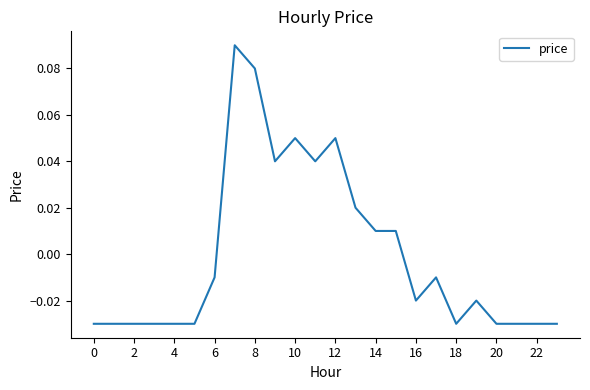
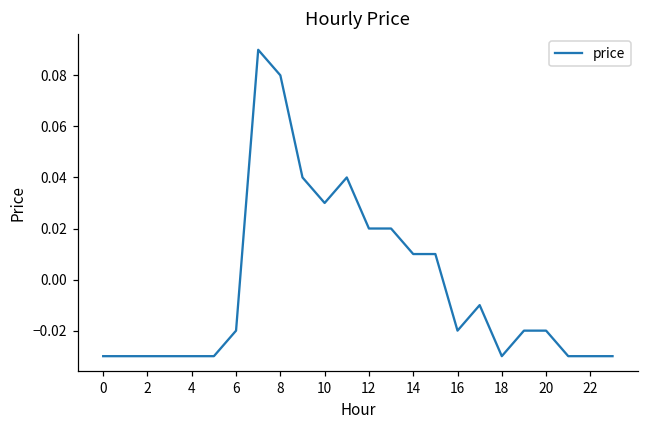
6: -0.01 -> -0.02
10: 0.05 -> 0.03
12: 0.05 -> 0.02
20: -0.03 -> -0.02
